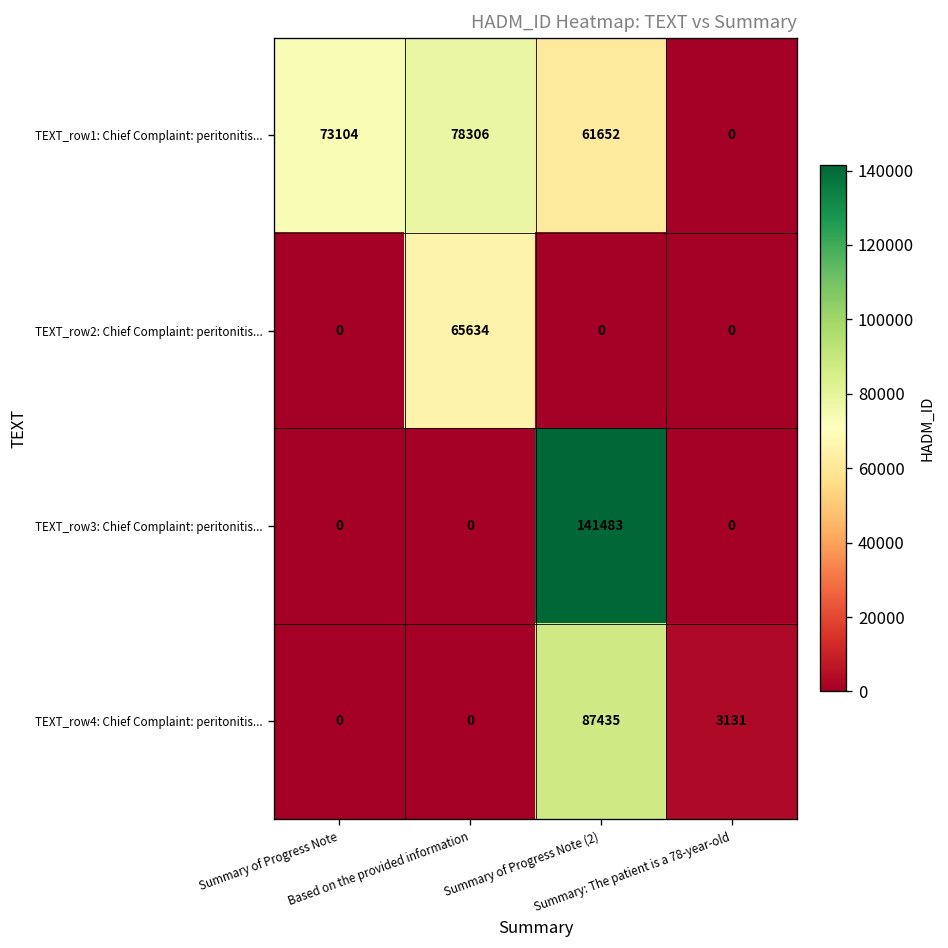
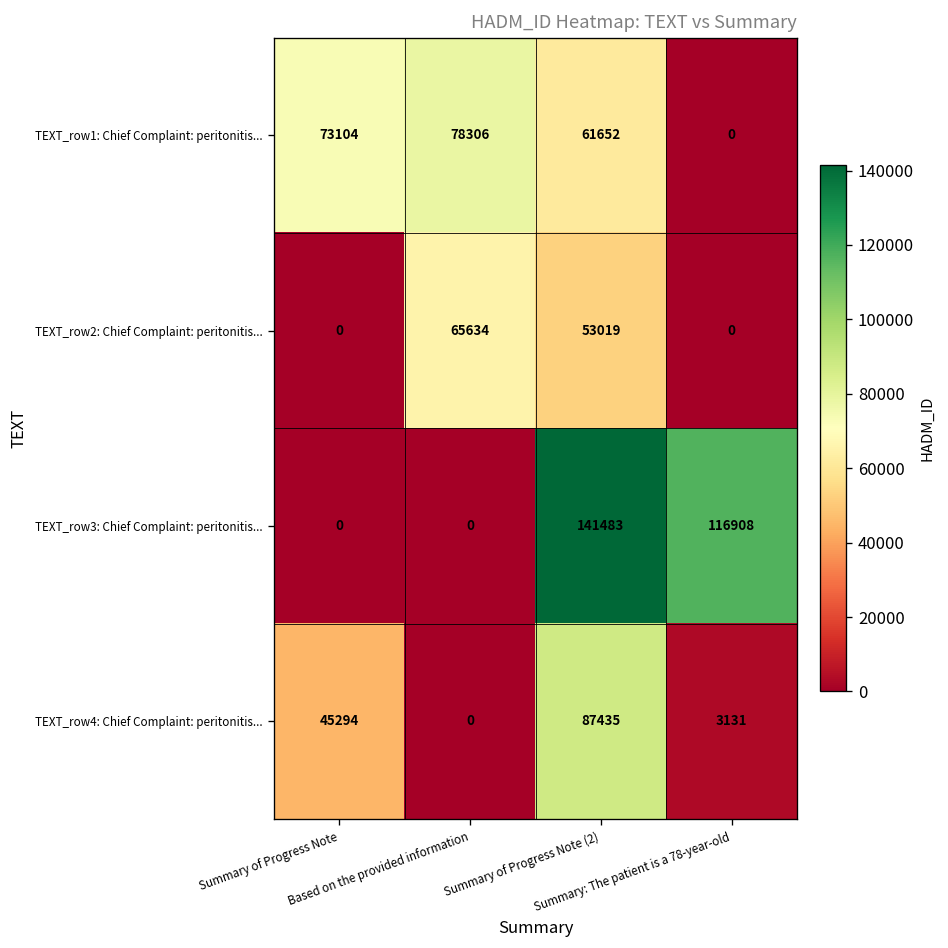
TEXT_row2: Chief Complaint: peritonitis..., Summary of Progress Note (2): 0 -> 53019
TEXT_row3: Chief Complaint: peritonitis..., Summary: The patient is a 78-year-old: 0 -> 116908
TEXT_row4: Chief Complaint: peritonitis..., Summary of Progress Note: 0 -> 45294
